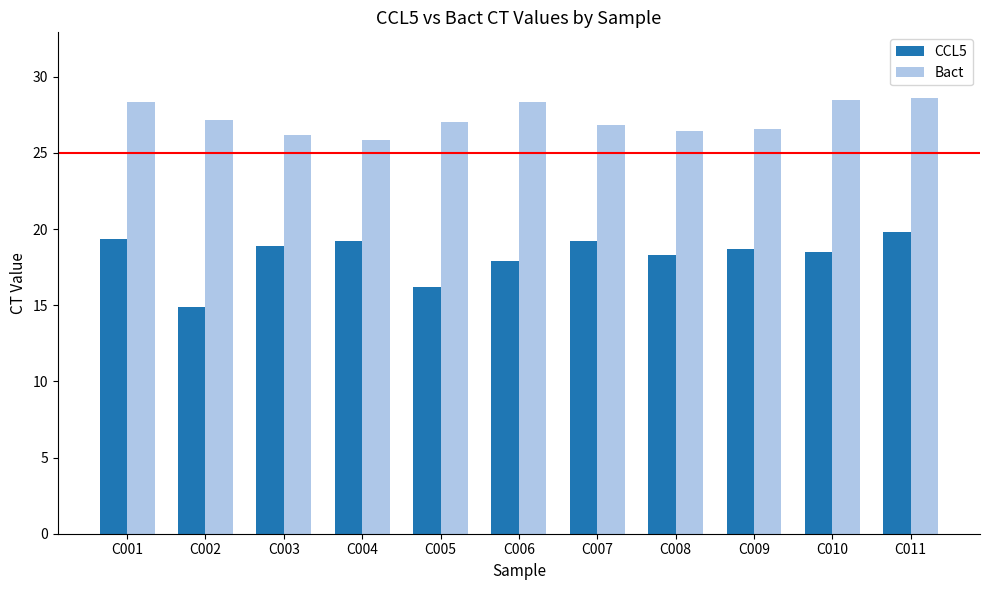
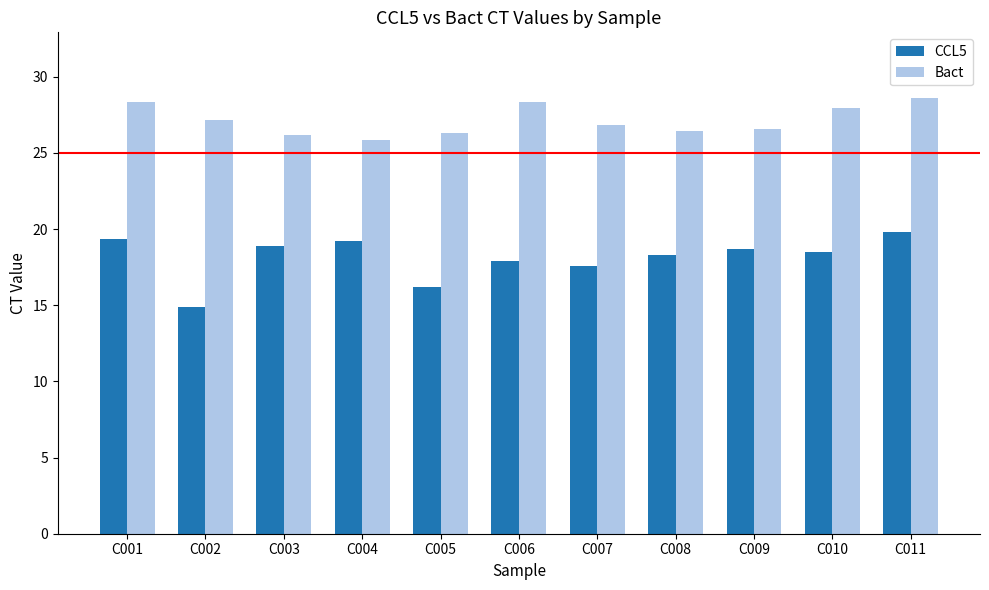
Bact, C005: 27.0 -> 26.3
CCL5, C007: 19.2 -> 17.6
Bact, C010: 28.5 -> 27.9
